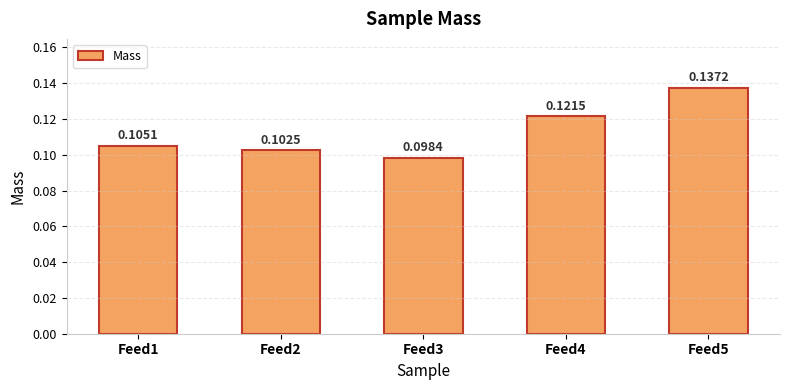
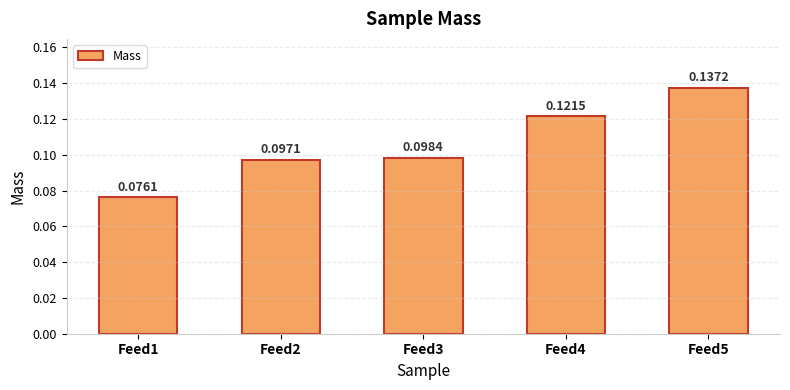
Feed1: 0.1051 -> 0.0761
Feed2: 0.1025 -> 0.0971
